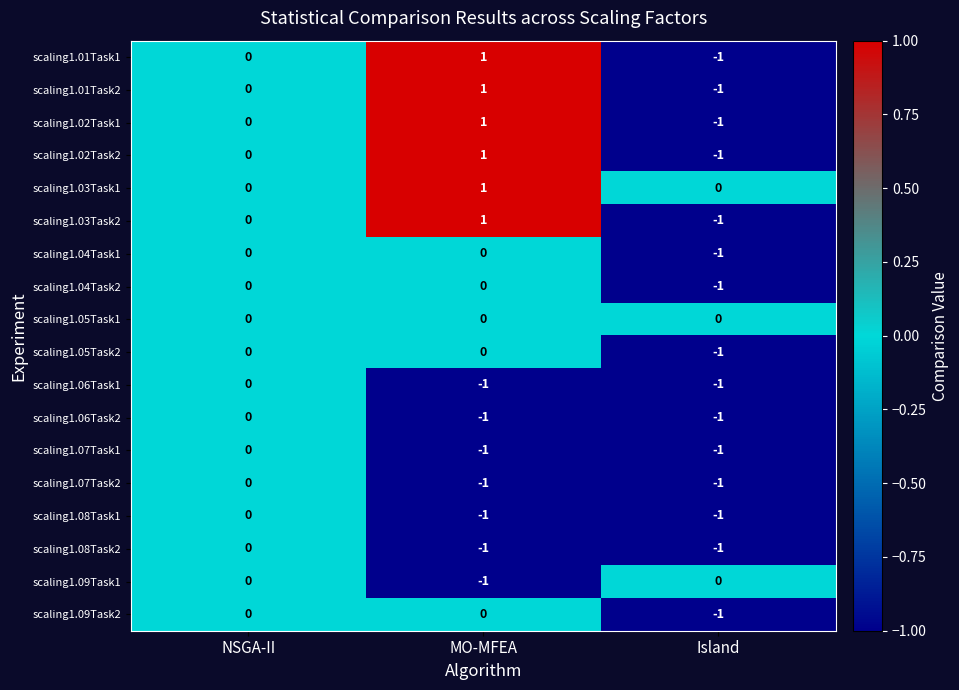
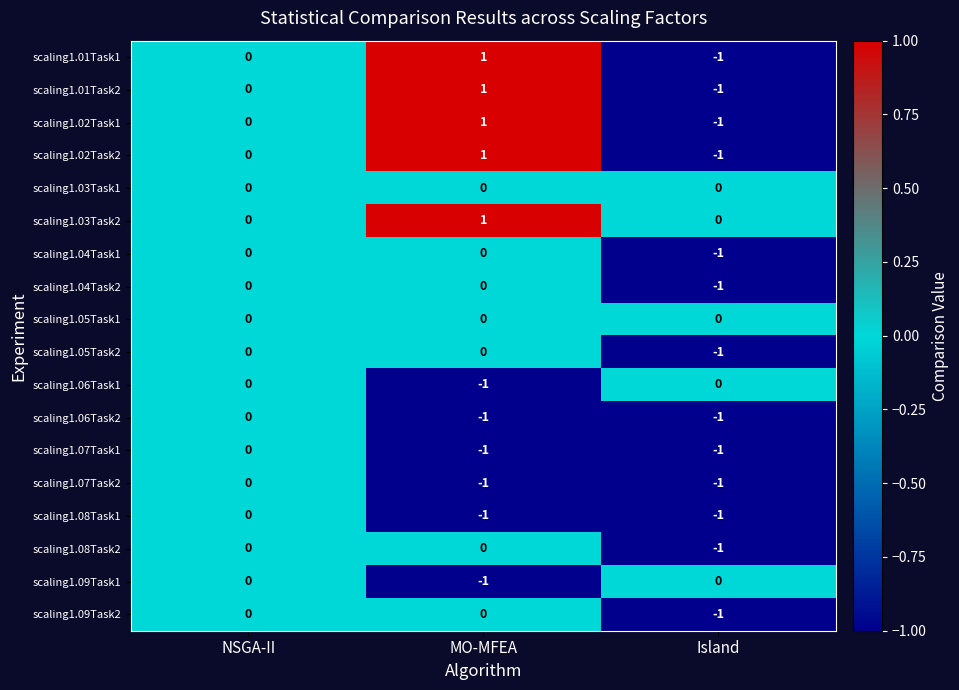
scaling1.03Task1, MO-MFEA: 1 -> 0
scaling1.03Task2, Island: -1 -> 0
scaling1.06Task1, Island: -1 -> 0
scaling1.08Task2, MO-MFEA: -1 -> 0
